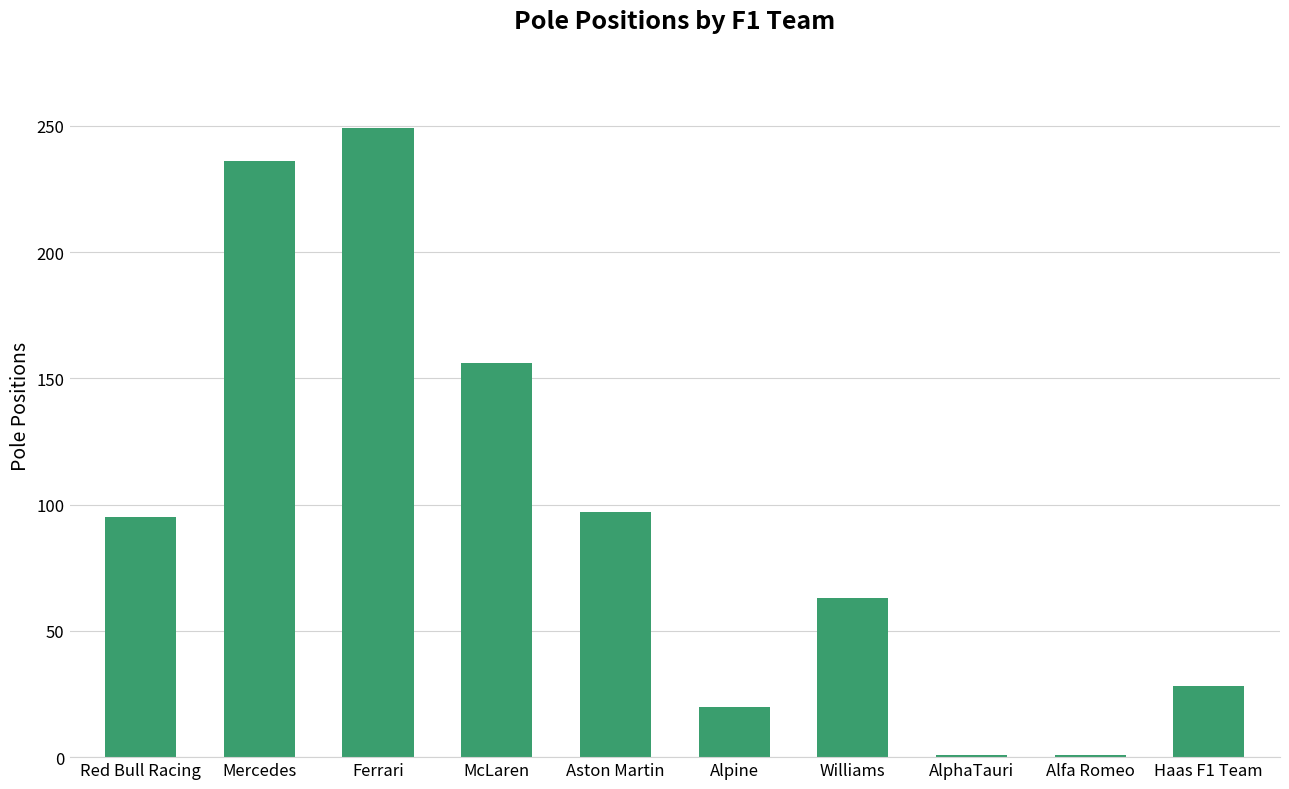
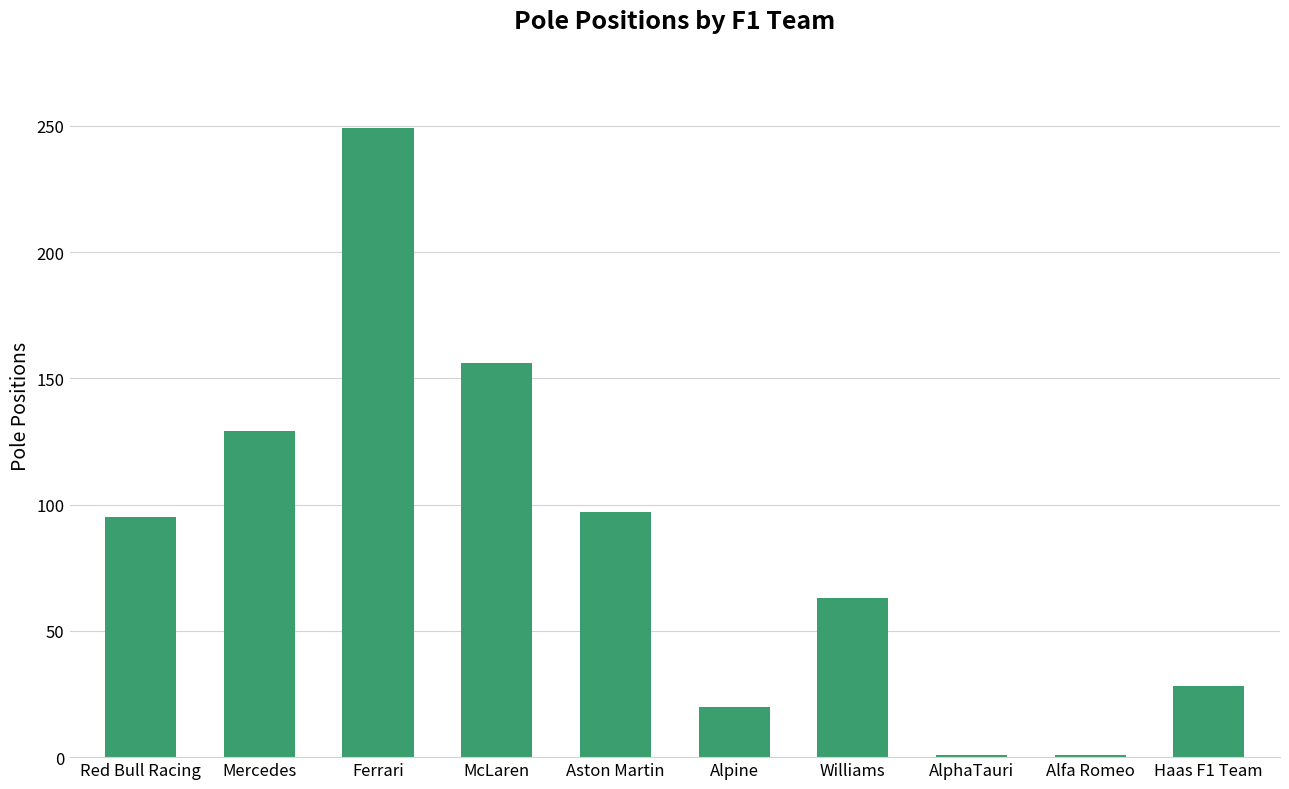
Mercedes: 236 -> 129
